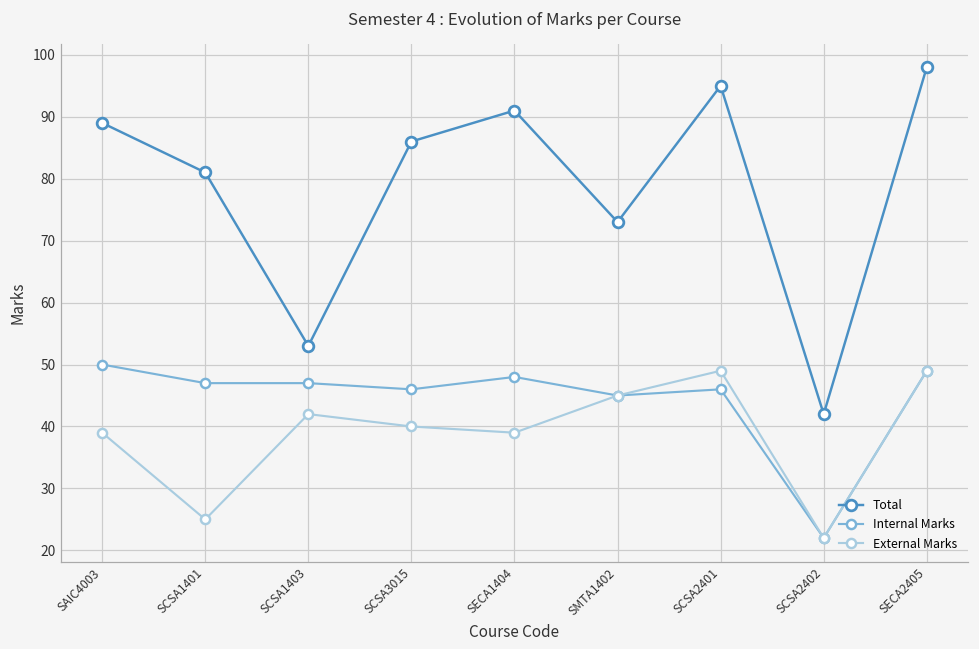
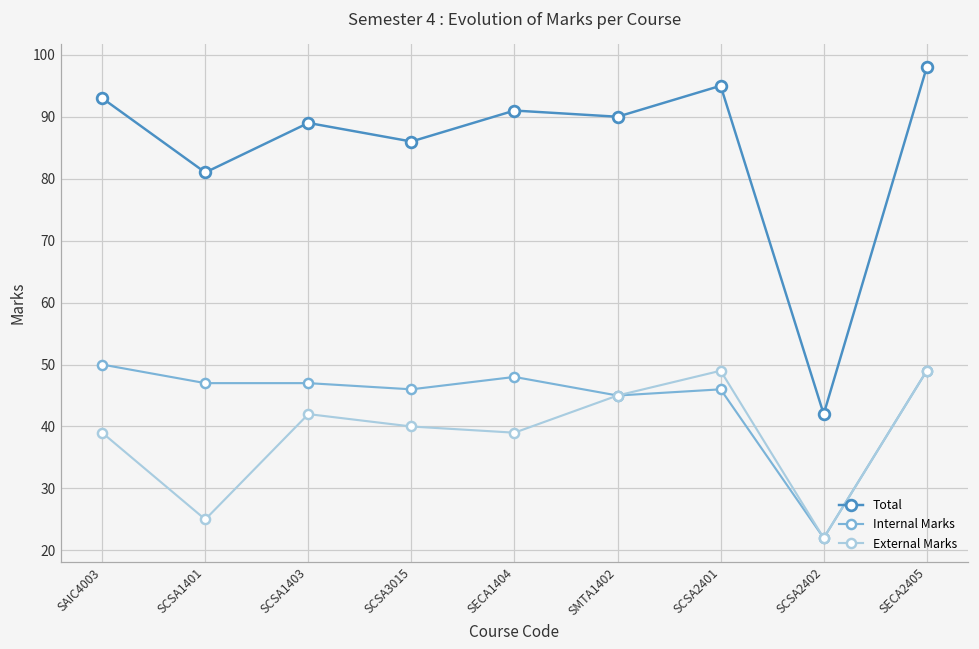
Total, SAIC4003: 89 -> 93
Total, SCSA1403: 53 -> 89
Total, SMTA1402: 73 -> 90
